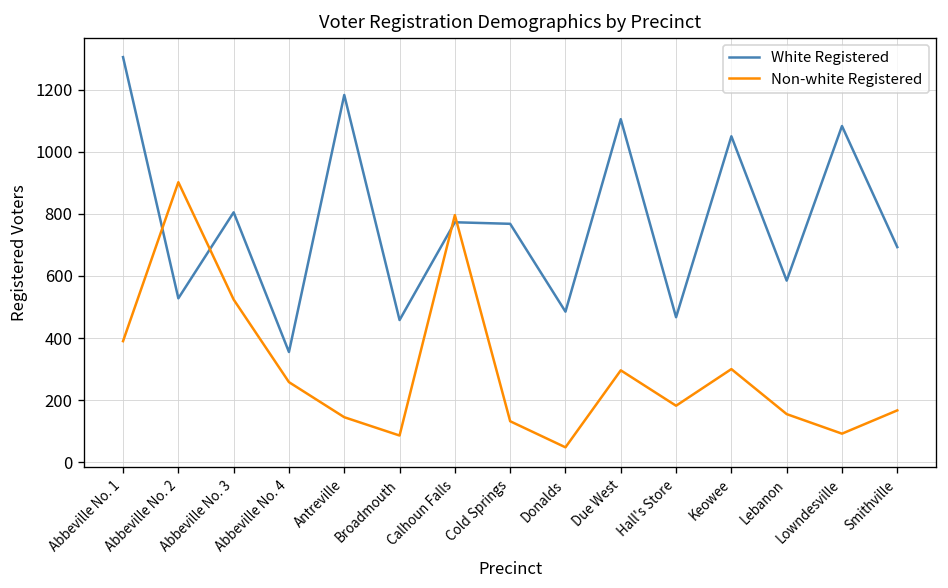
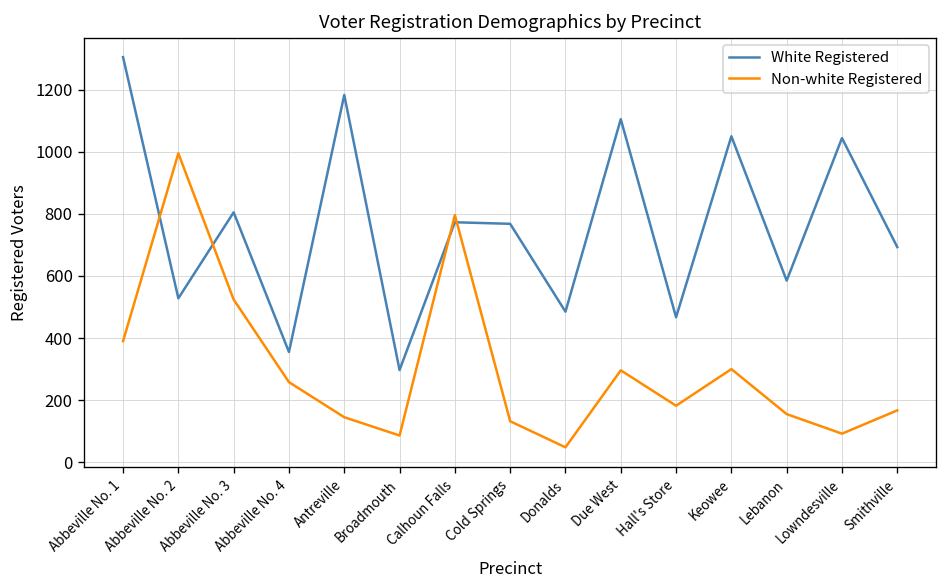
Non-white Registered, Abbeville No. 2: 900 -> 1000
White Registered, Broadmouth: 460 -> 300
White Registered, Lowndesville: 1080 -> 1040
